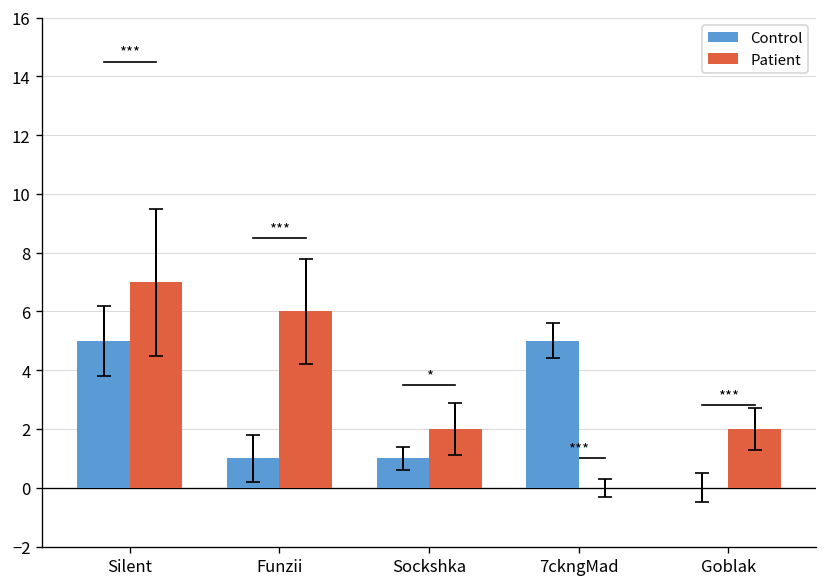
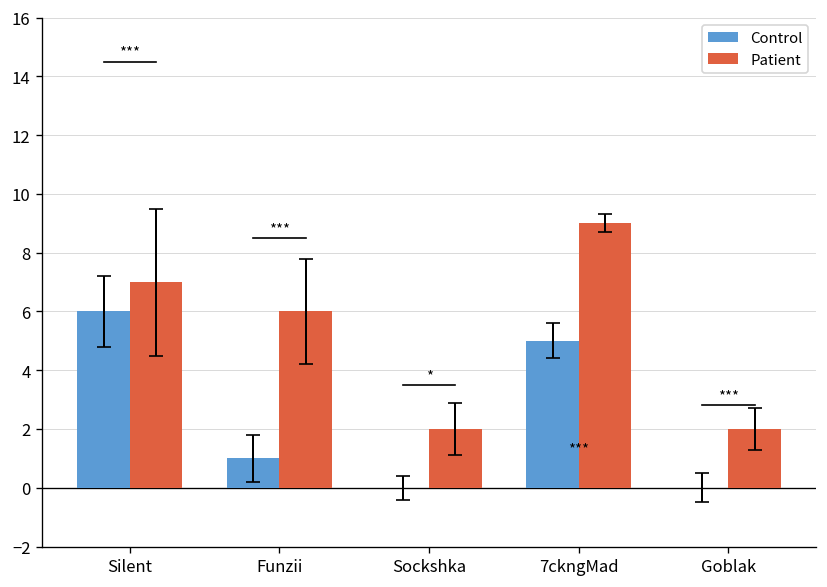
Control, Silent: 5 -> 6
Control, Sockshka: 1 -> 0
Patient, 7ckngMad: 0 -> 9
